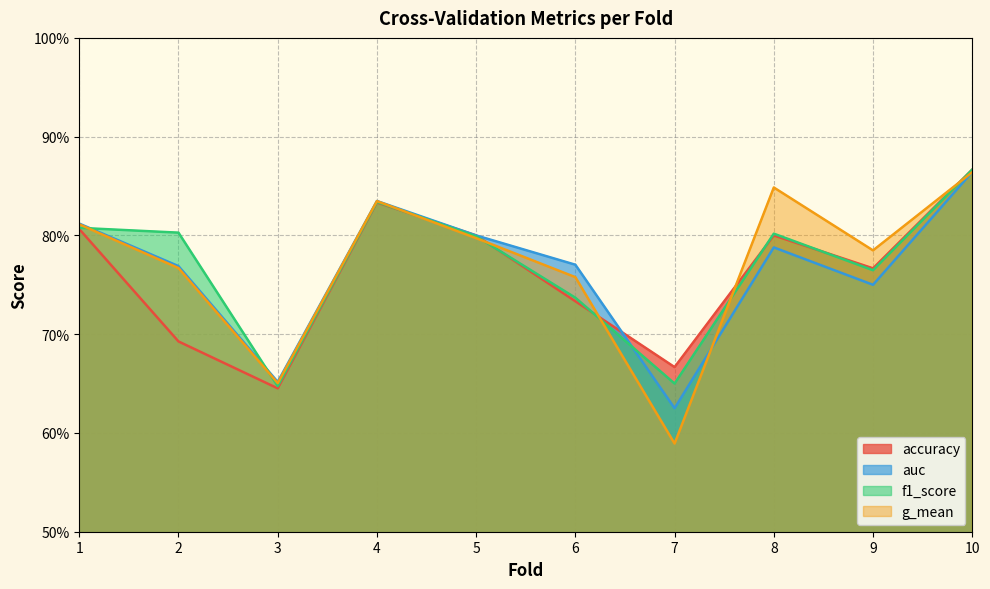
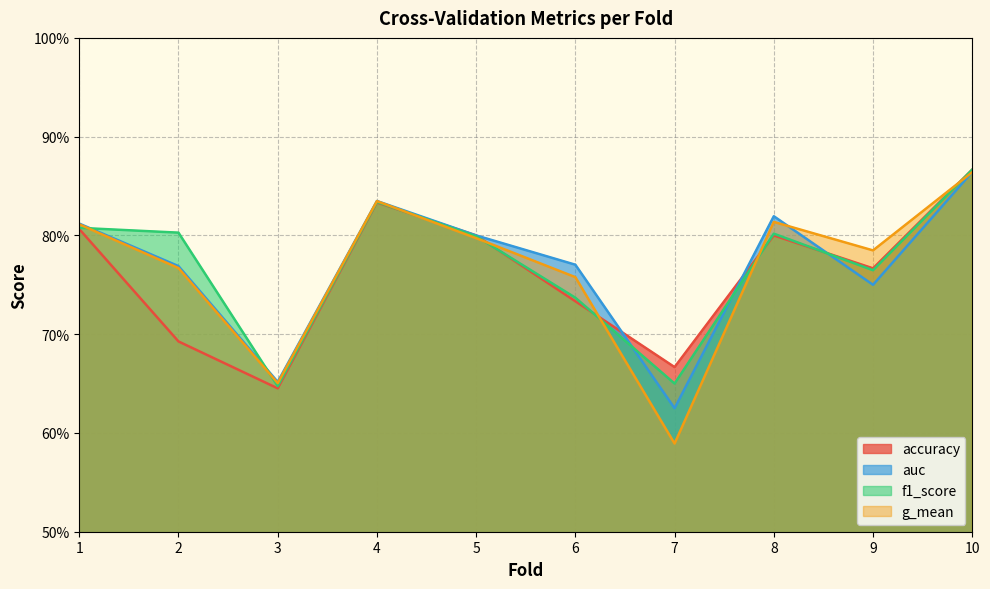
auc, 8: 79% -> 82%
g_mean, 8: 85% -> 81%
